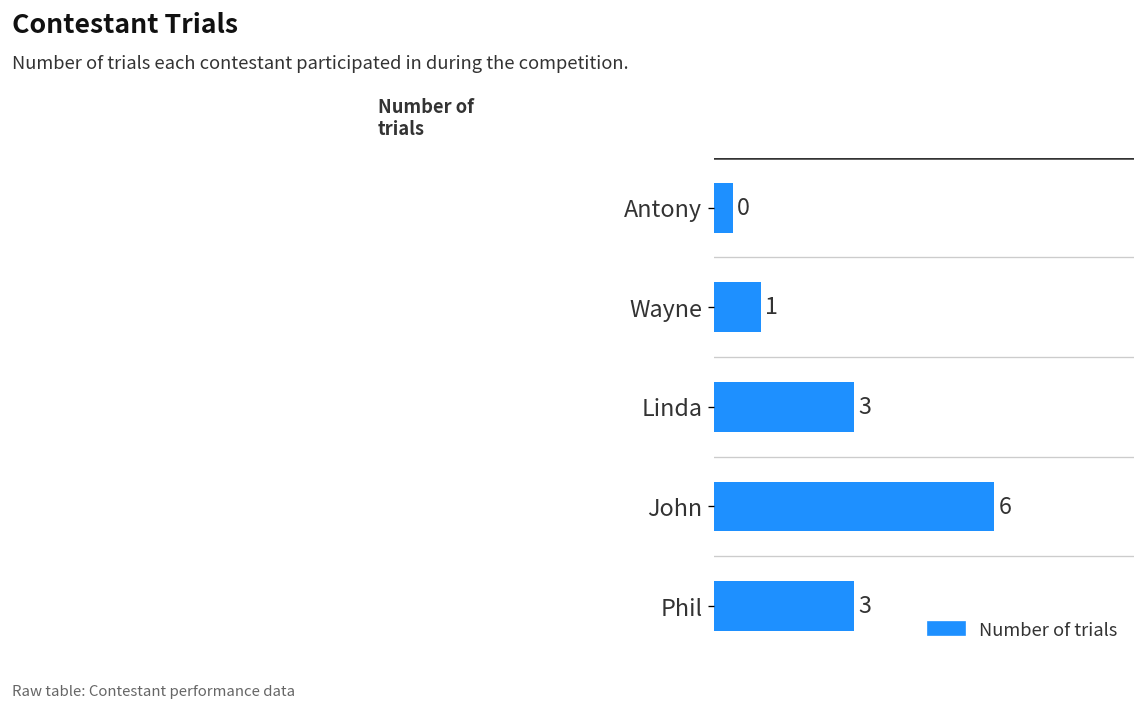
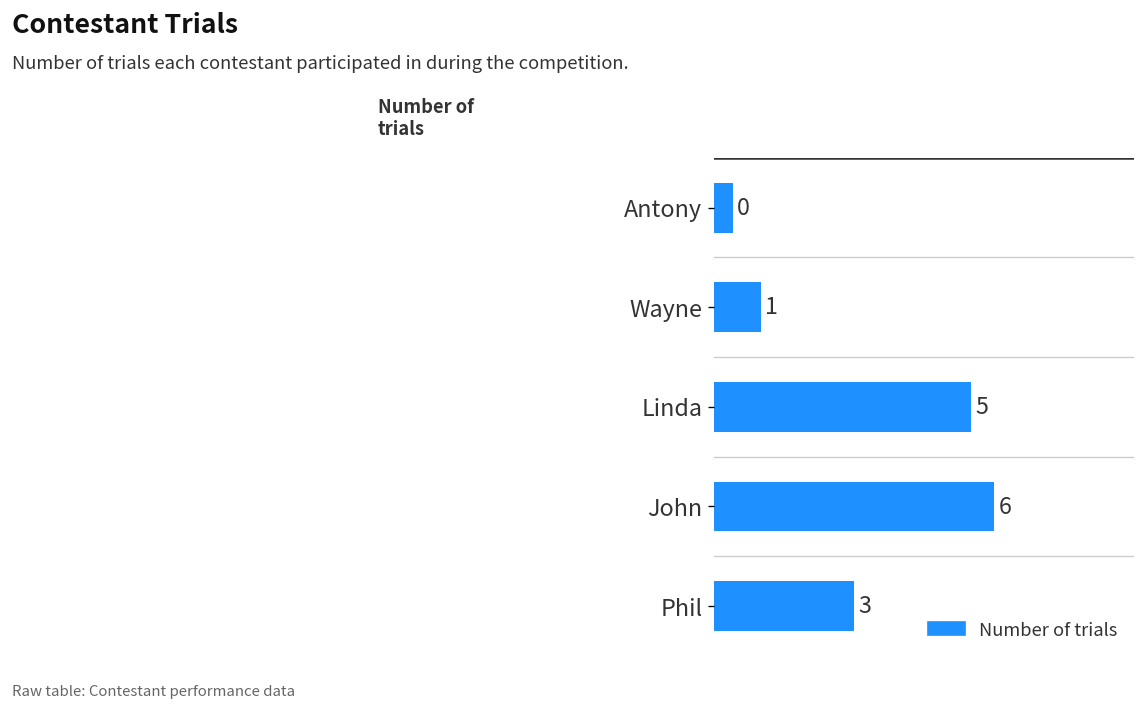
Linda: 3 -> 5
